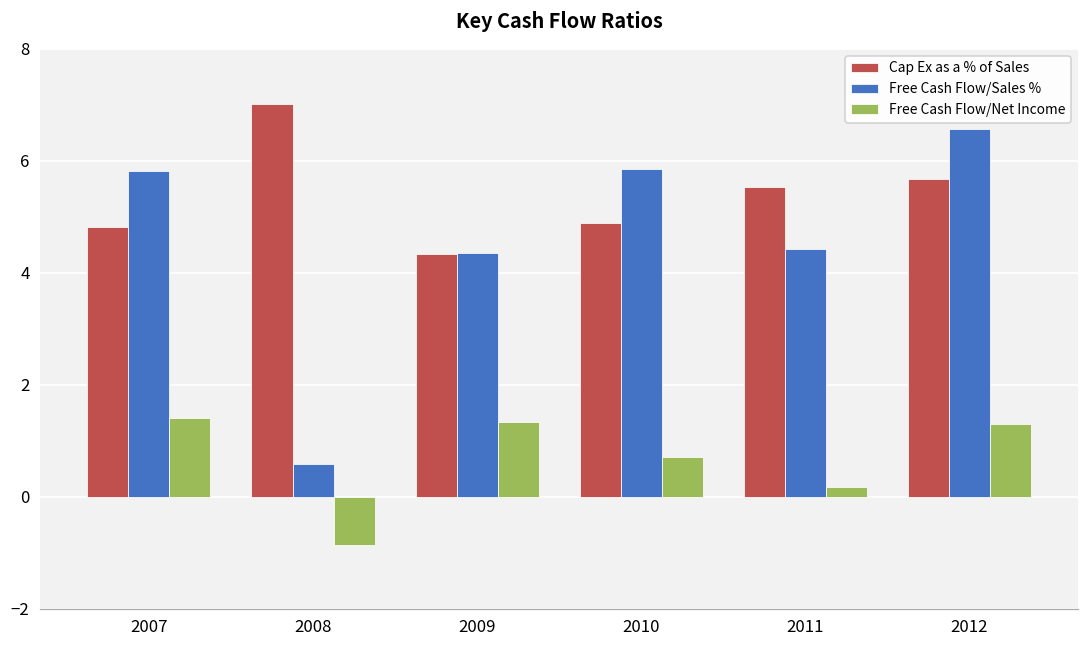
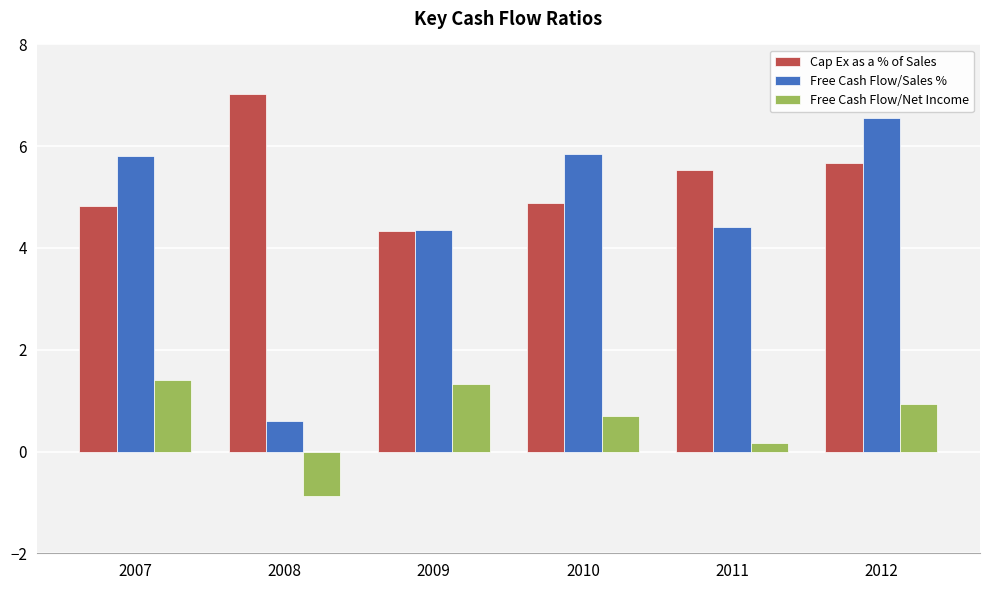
Free Cash Flow/Net Income, 2012: 1.3 -> 0.9
